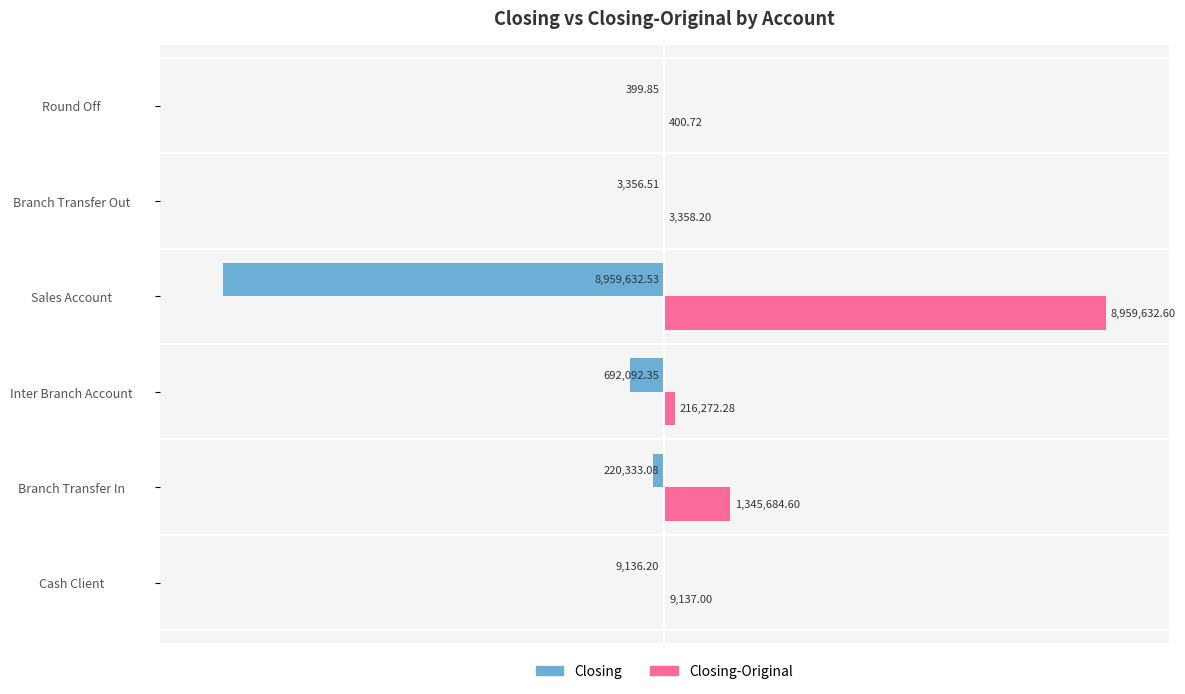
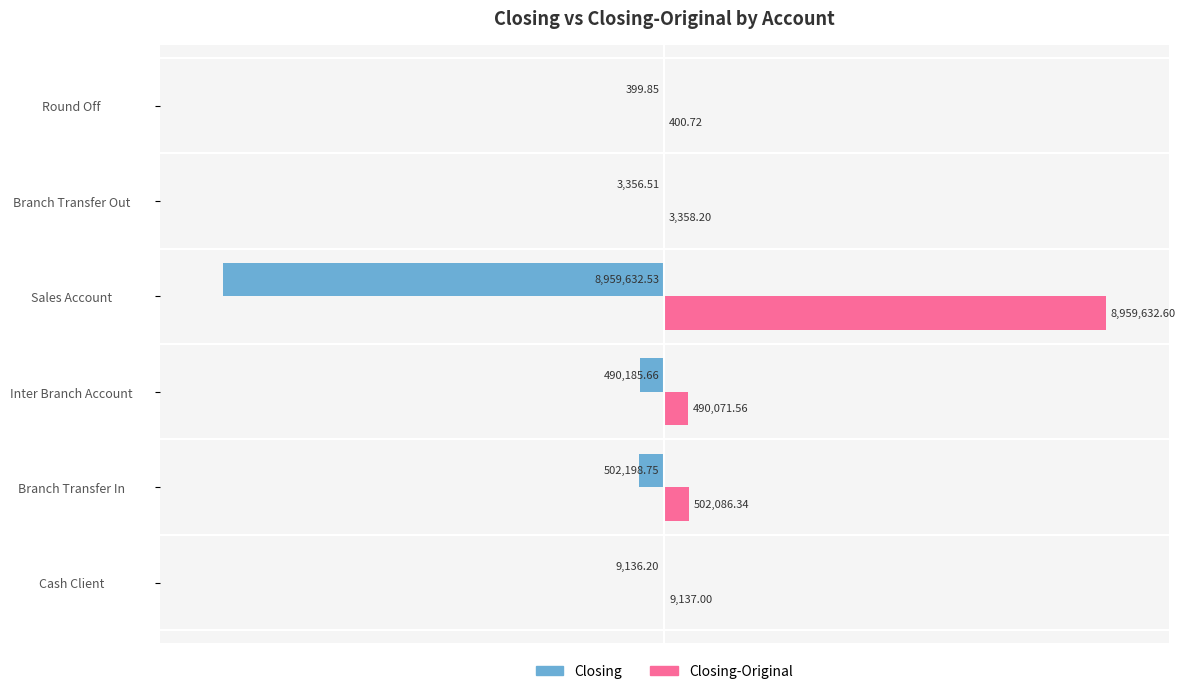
Closing, Inter Branch Account: 692,092.35 -> 490,185.66
Closing-Original, Inter Branch Account: 216,272.28 -> 490,071.56
Closing, Branch Transfer In: 220,333.08 -> 502,198.75
Closing-Original, Branch Transfer In: 1,345,684.60 -> 502,086.34
